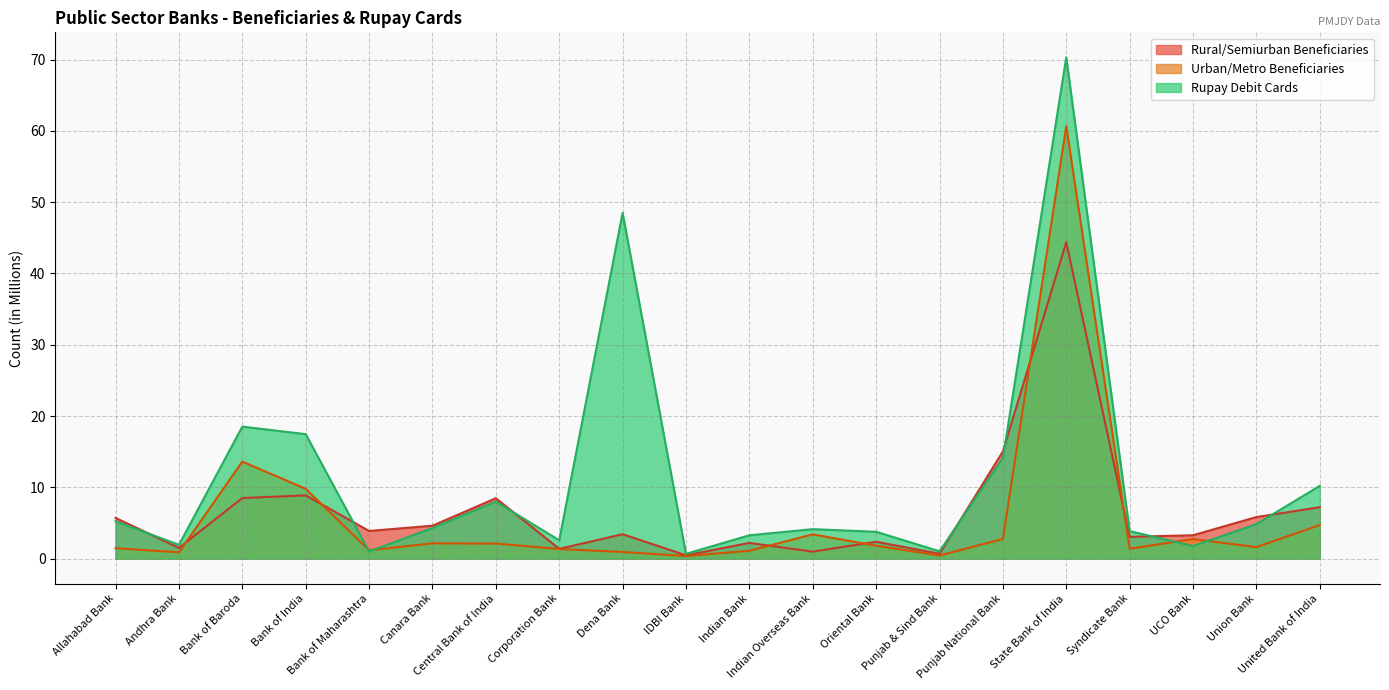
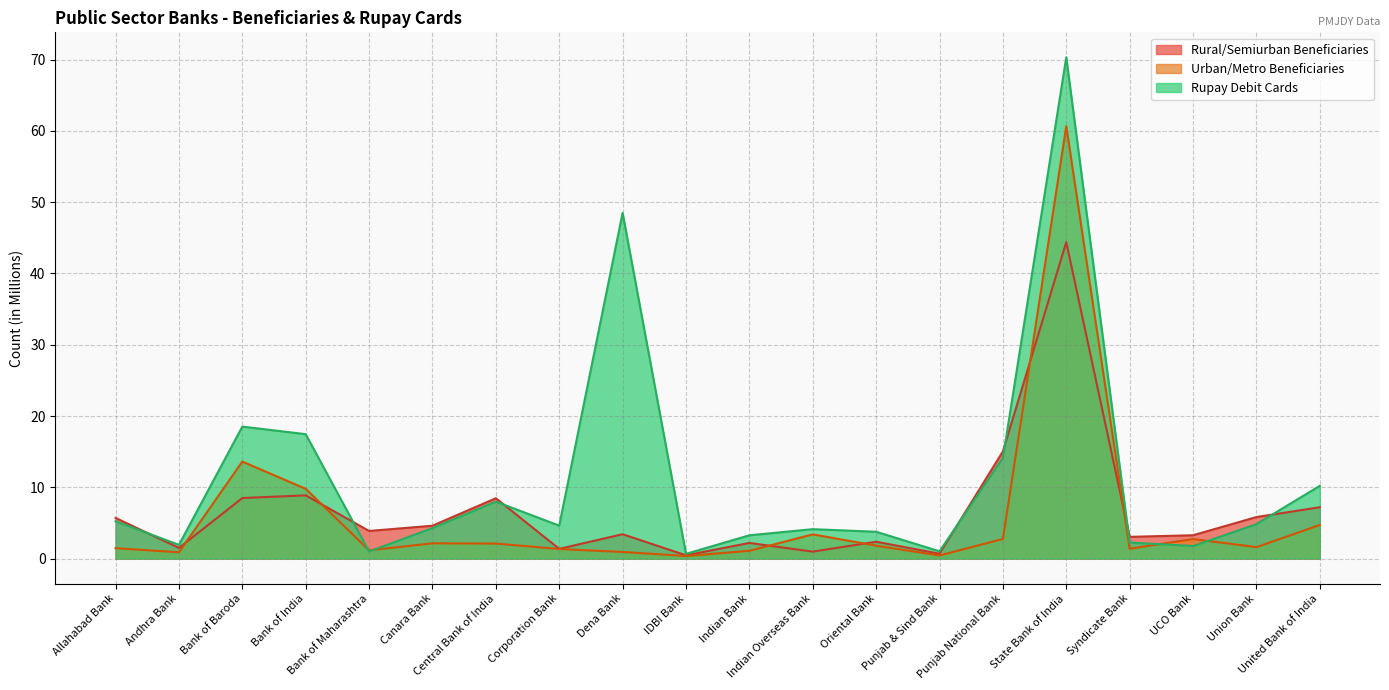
Rupay Debit Cards, Corporation Bank: 3 -> 5
Rupay Debit Cards, Syndicate Bank: 4 -> 2
